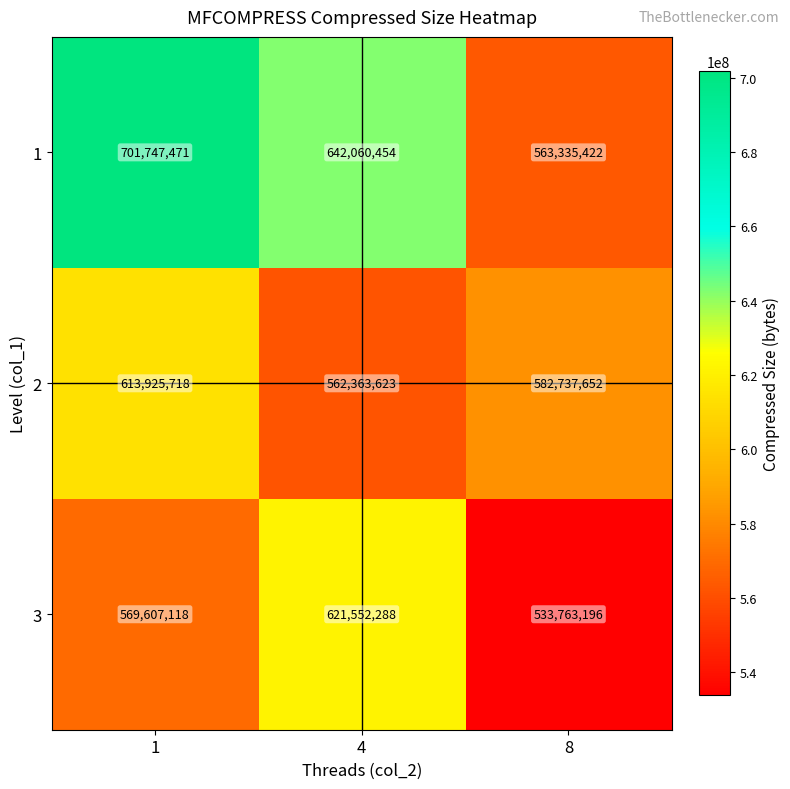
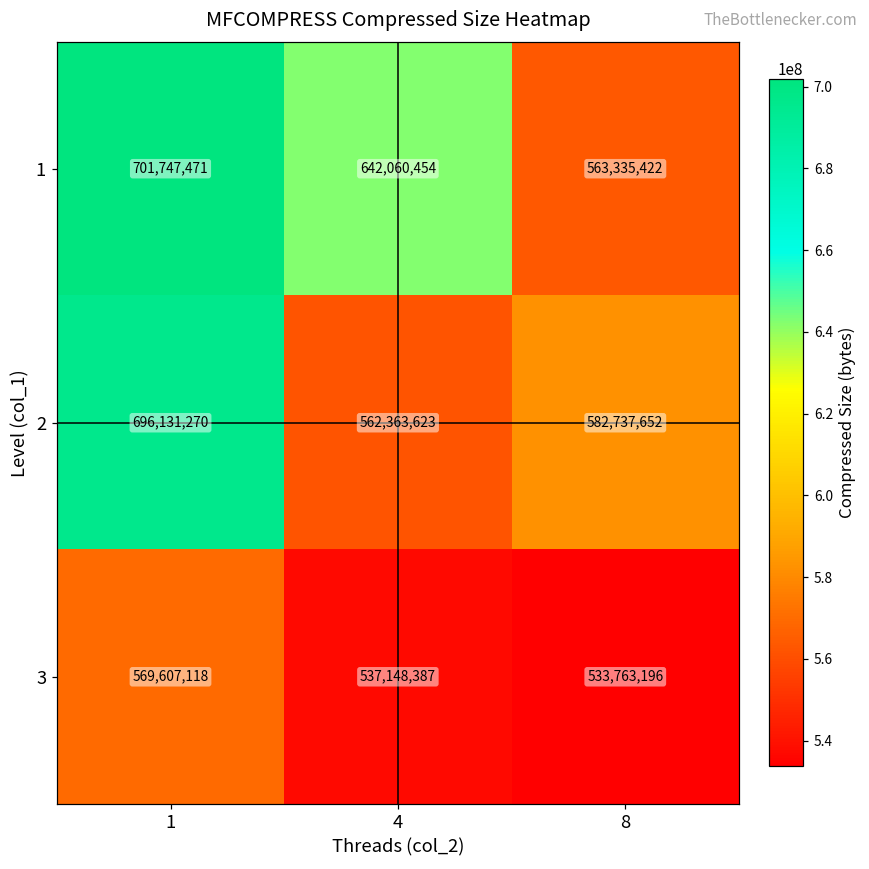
2, 1: 613,925,718 -> 696,131,270
3, 4: 621,552,288 -> 537,148,387
